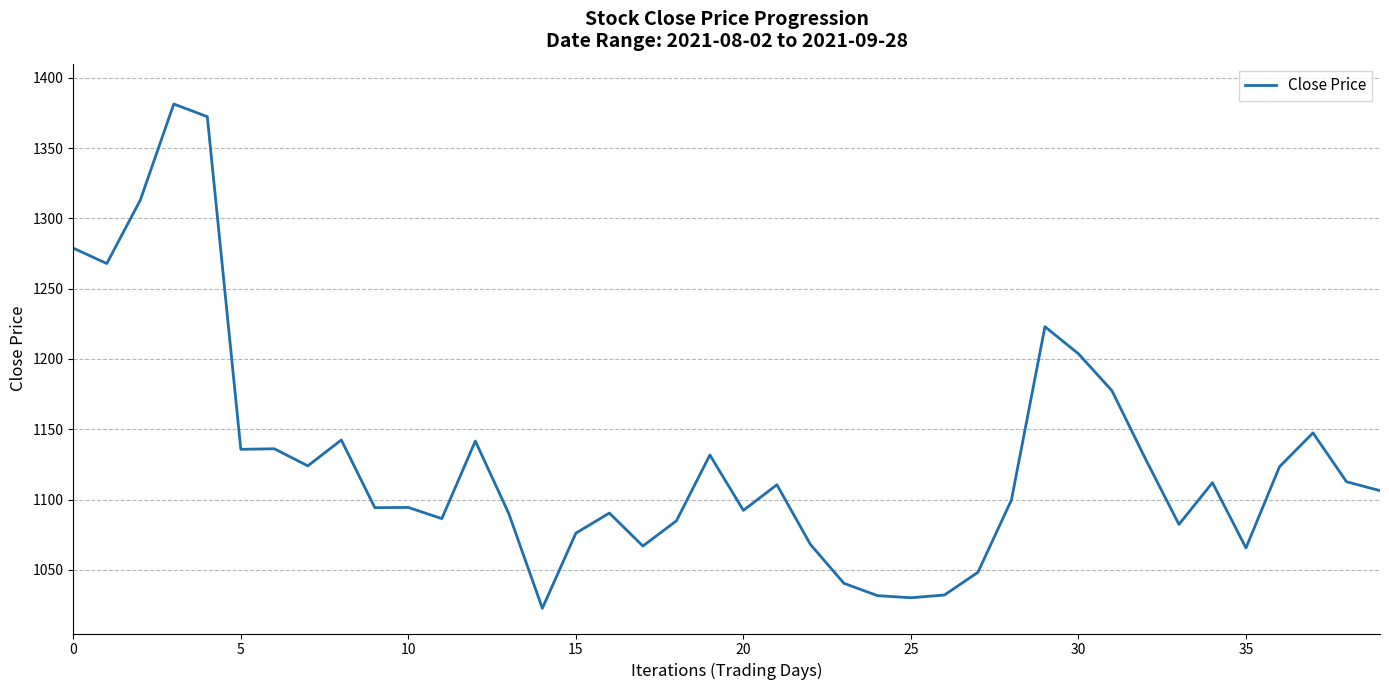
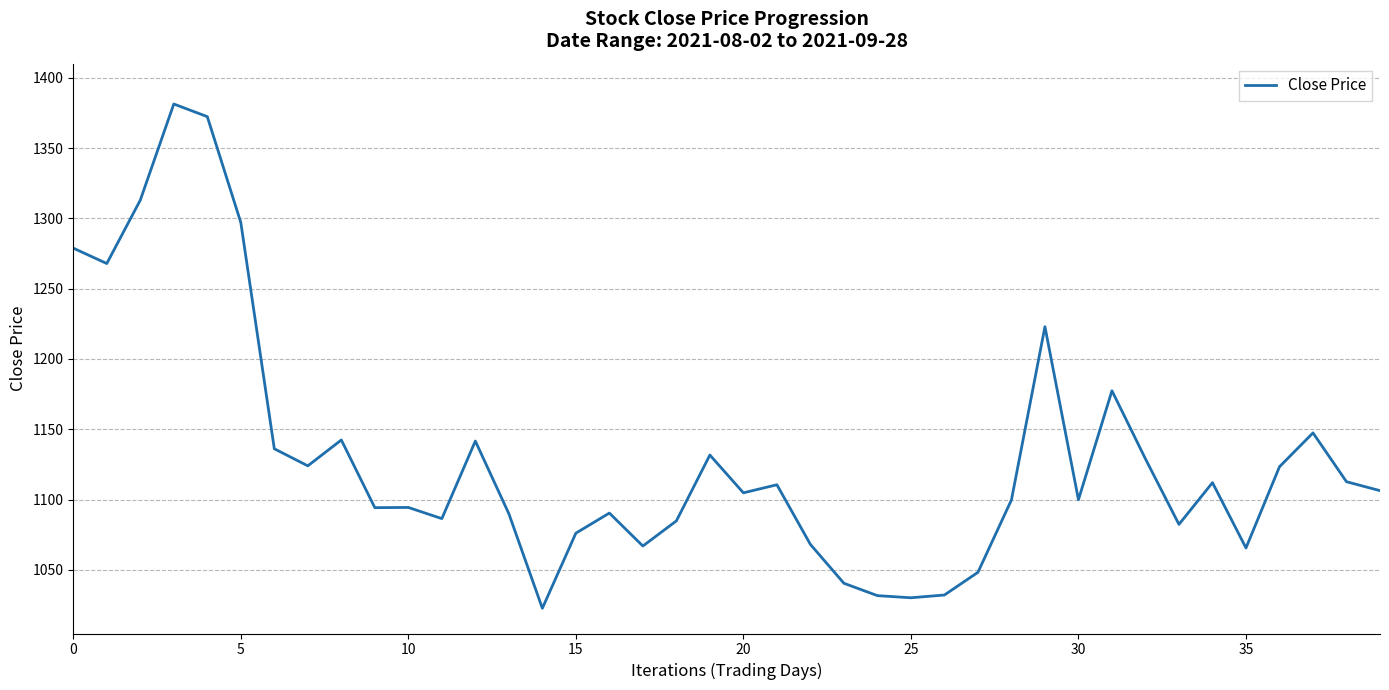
5: 1136 -> 1297
20: 1092 -> 1105
30: 1204 -> 1100
